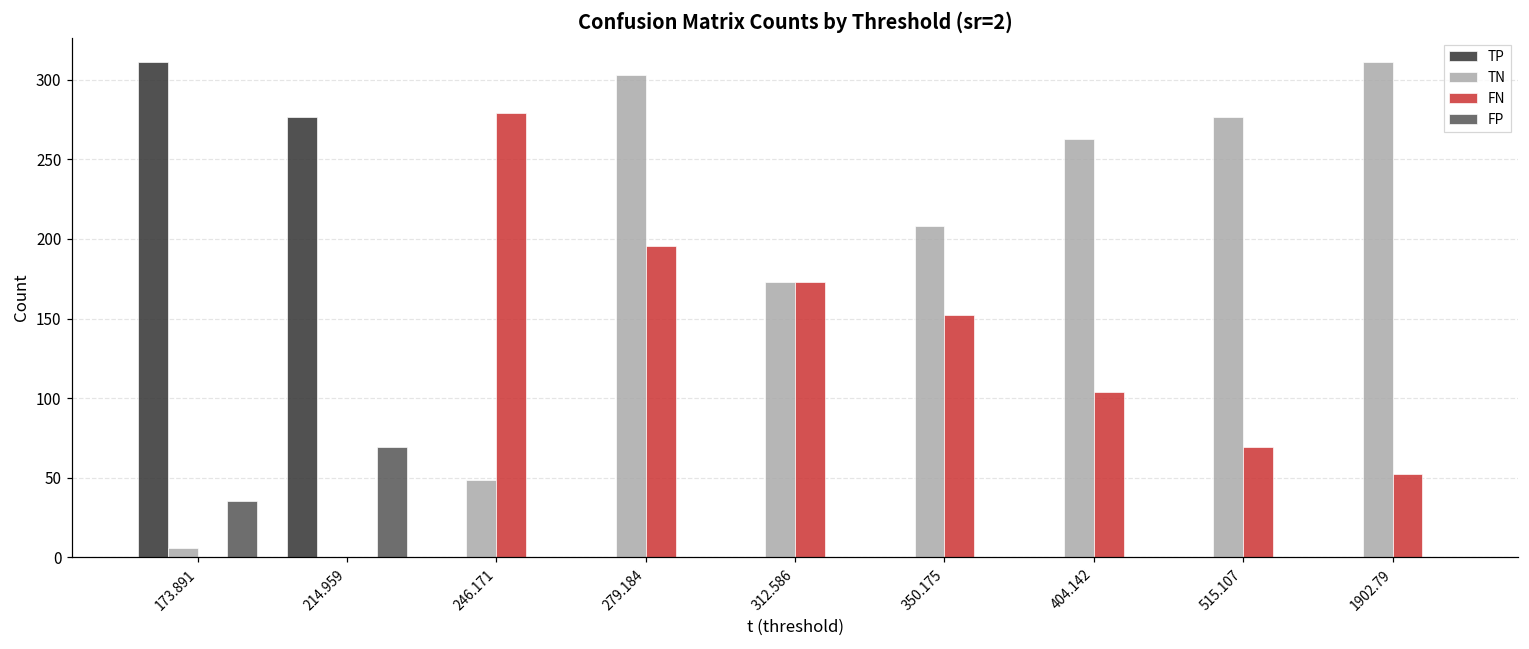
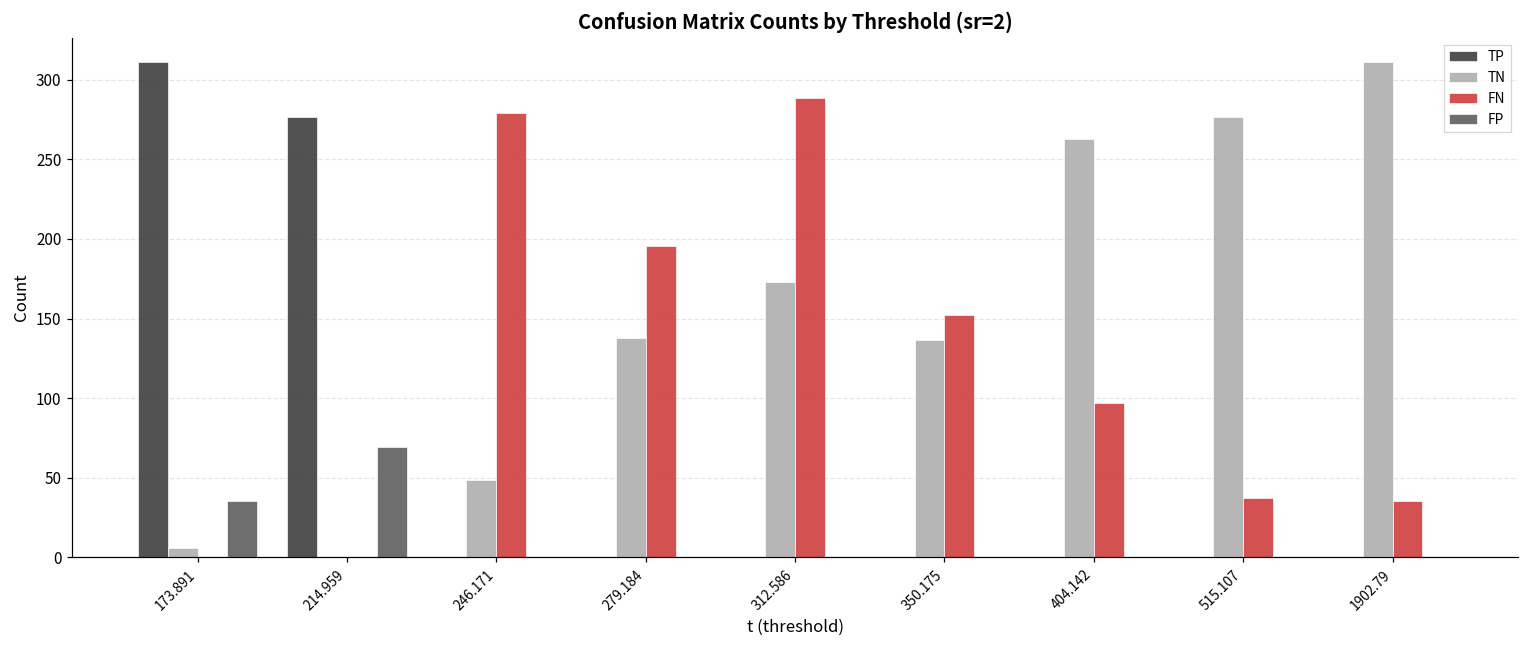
TN, 279.184: 303 -> 138
FN, 312.586: 173 -> 289
TN, 350.175: 208 -> 137
FN, 404.142: 104 -> 97
FN, 515.107: 69 -> 37
FN, 1902.79: 52 -> 35
